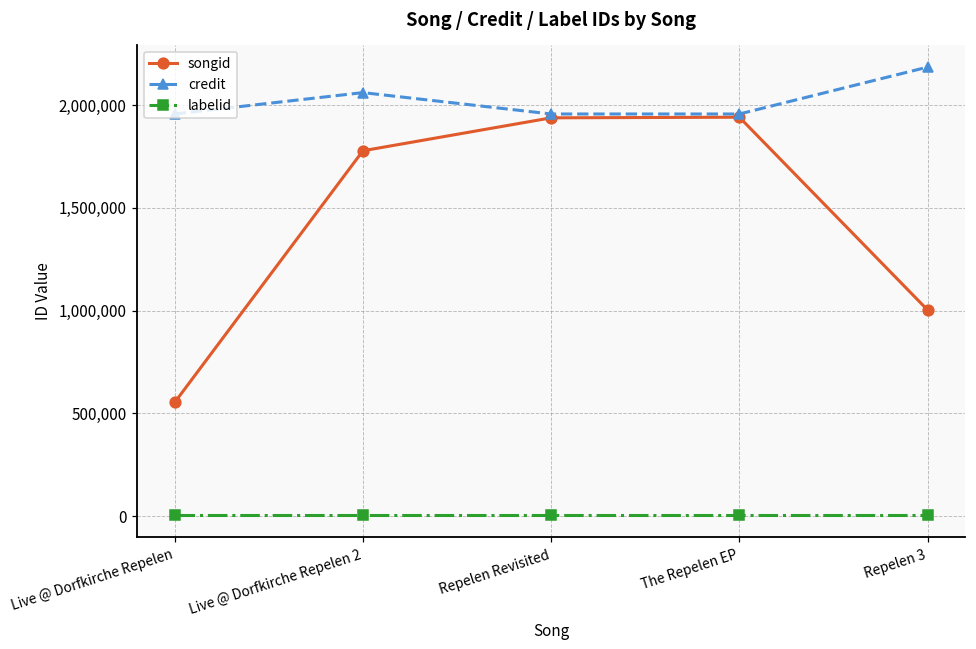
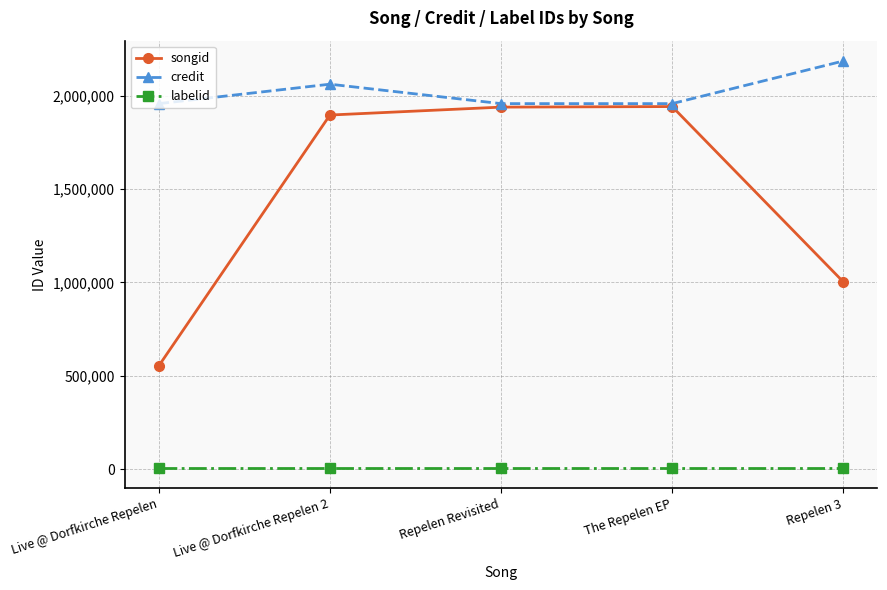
songid, Live @ Dorfkirche Repelen 2: 1,780,000 -> 1,900,000
